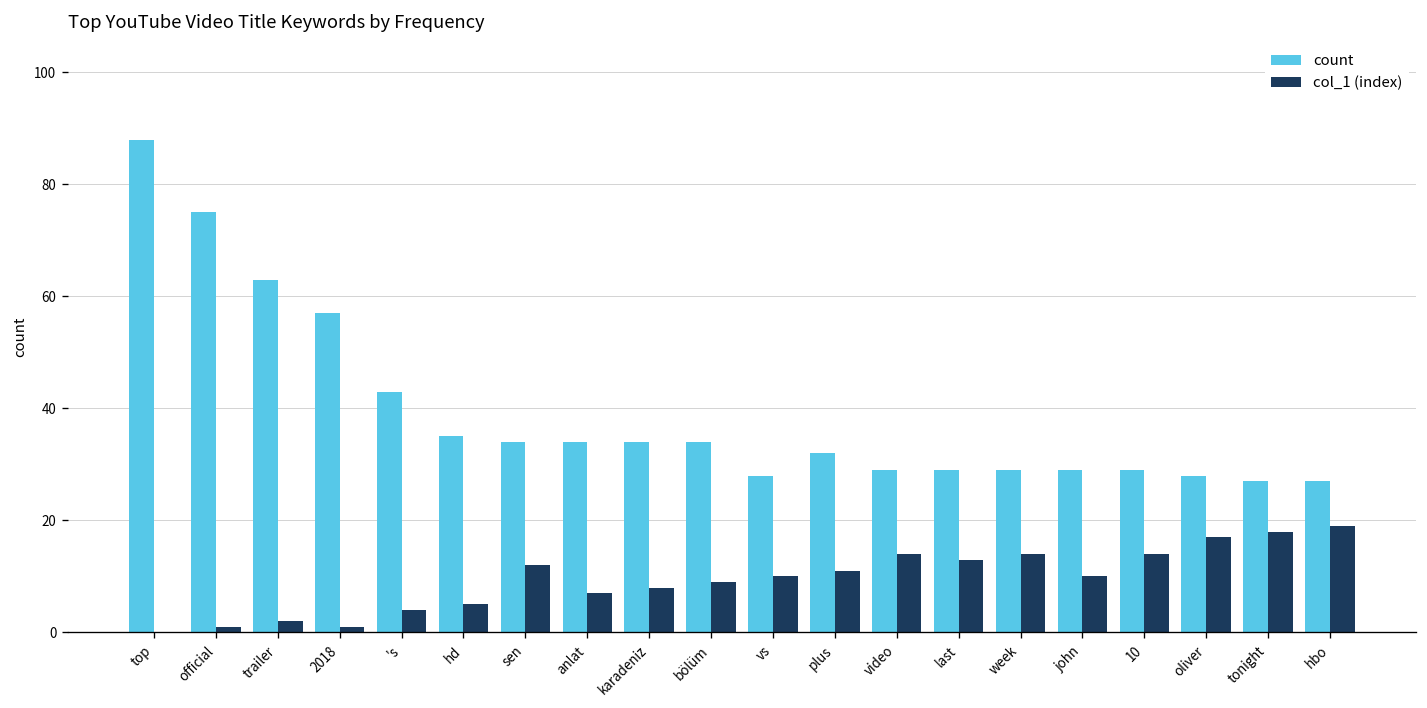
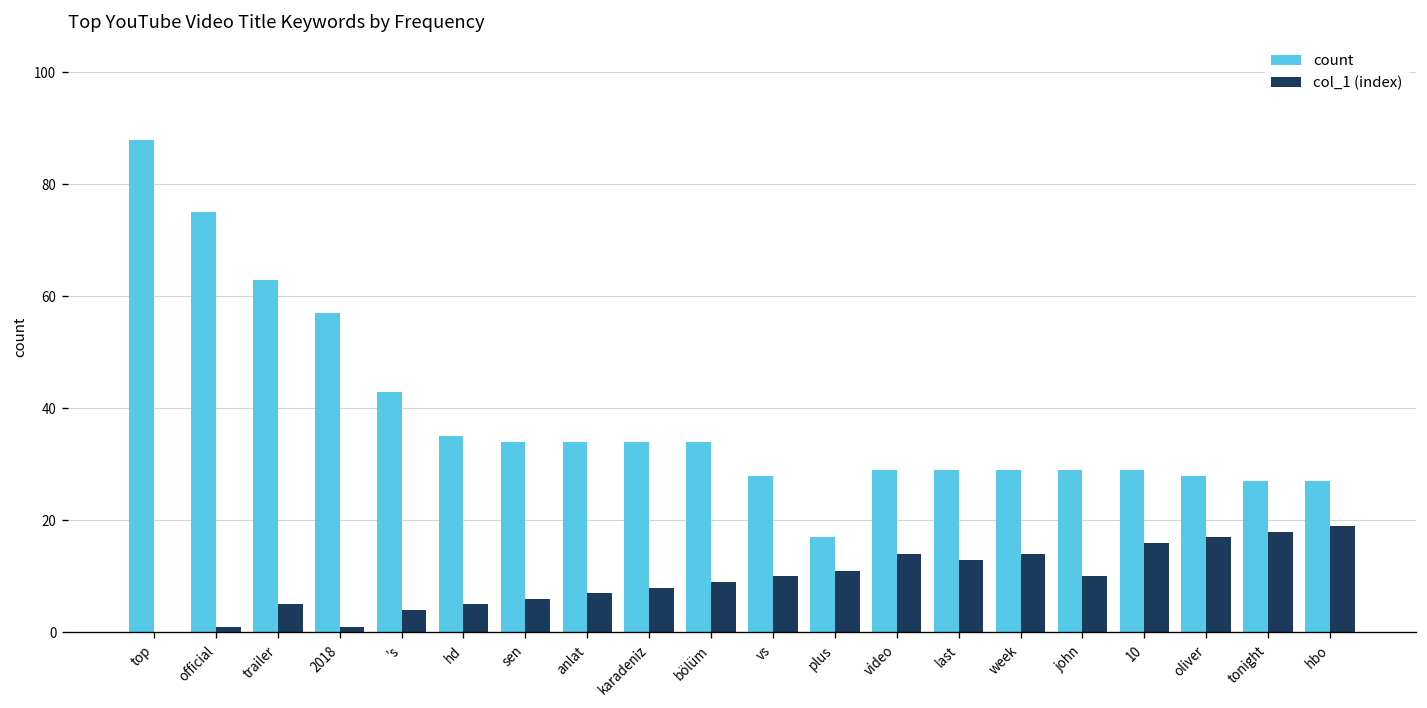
col_1 (index), trailer: 2 -> 5
col_1 (index), sen: 12 -> 6
count, plus: 32 -> 17
col_1 (index), 10: 14 -> 16
